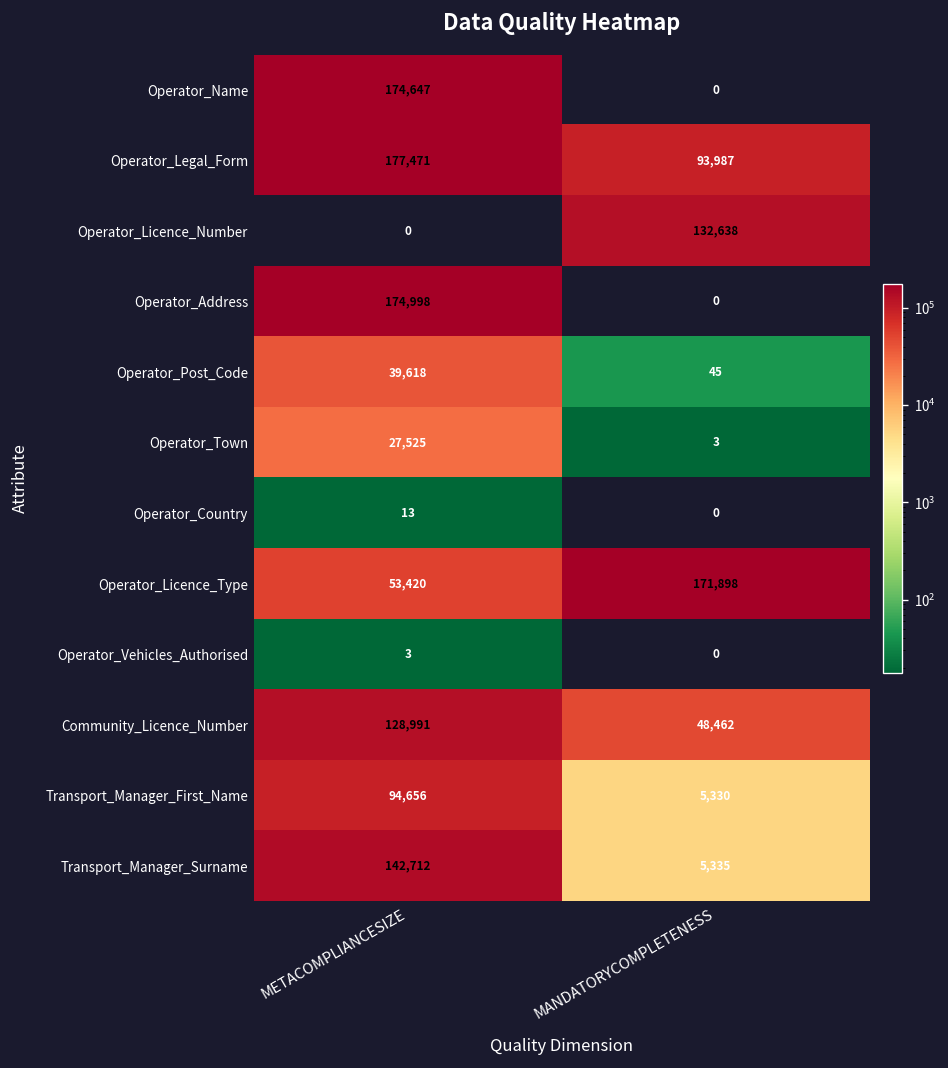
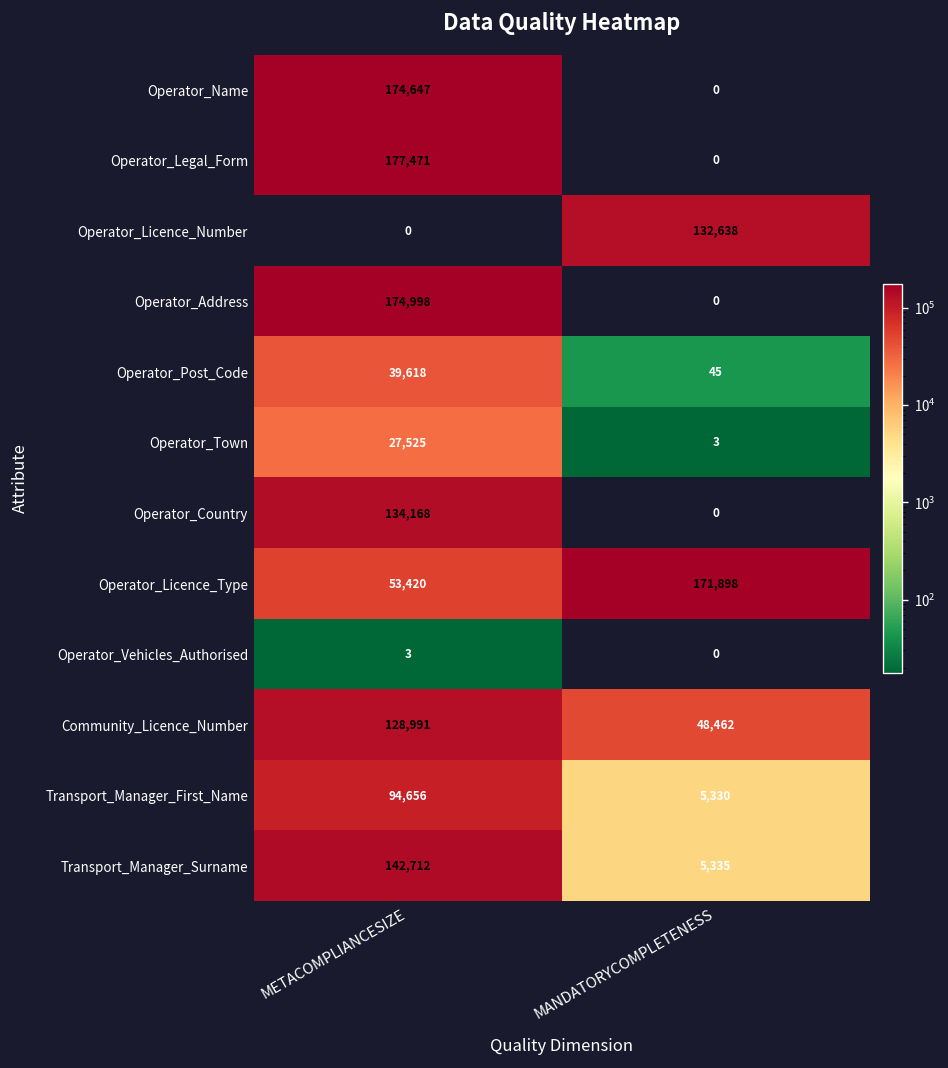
Operator_Legal_Form, MANDATORYCOMPLETENESS: 93,987 -> 0
Operator_Country, METACOMPLIANCESIZE: 13 -> 134,168
